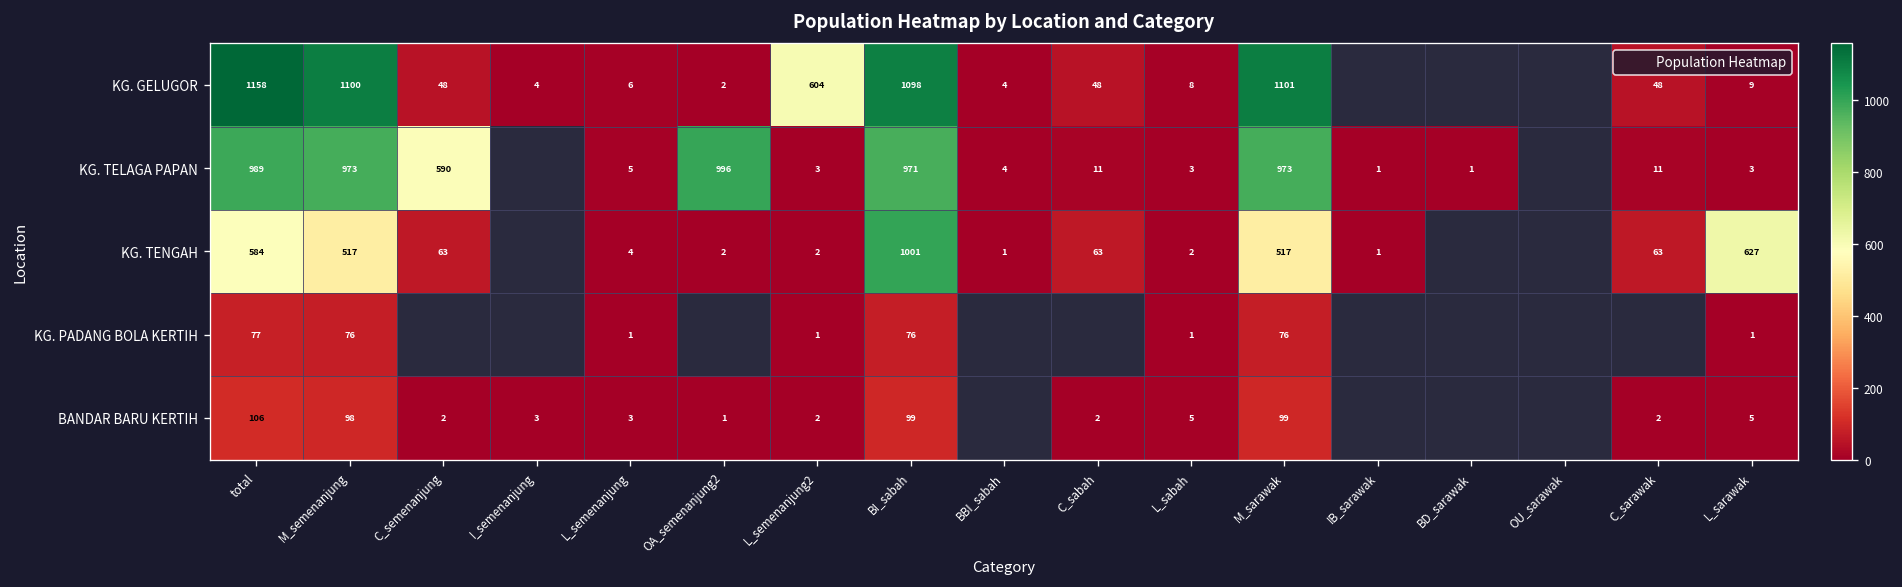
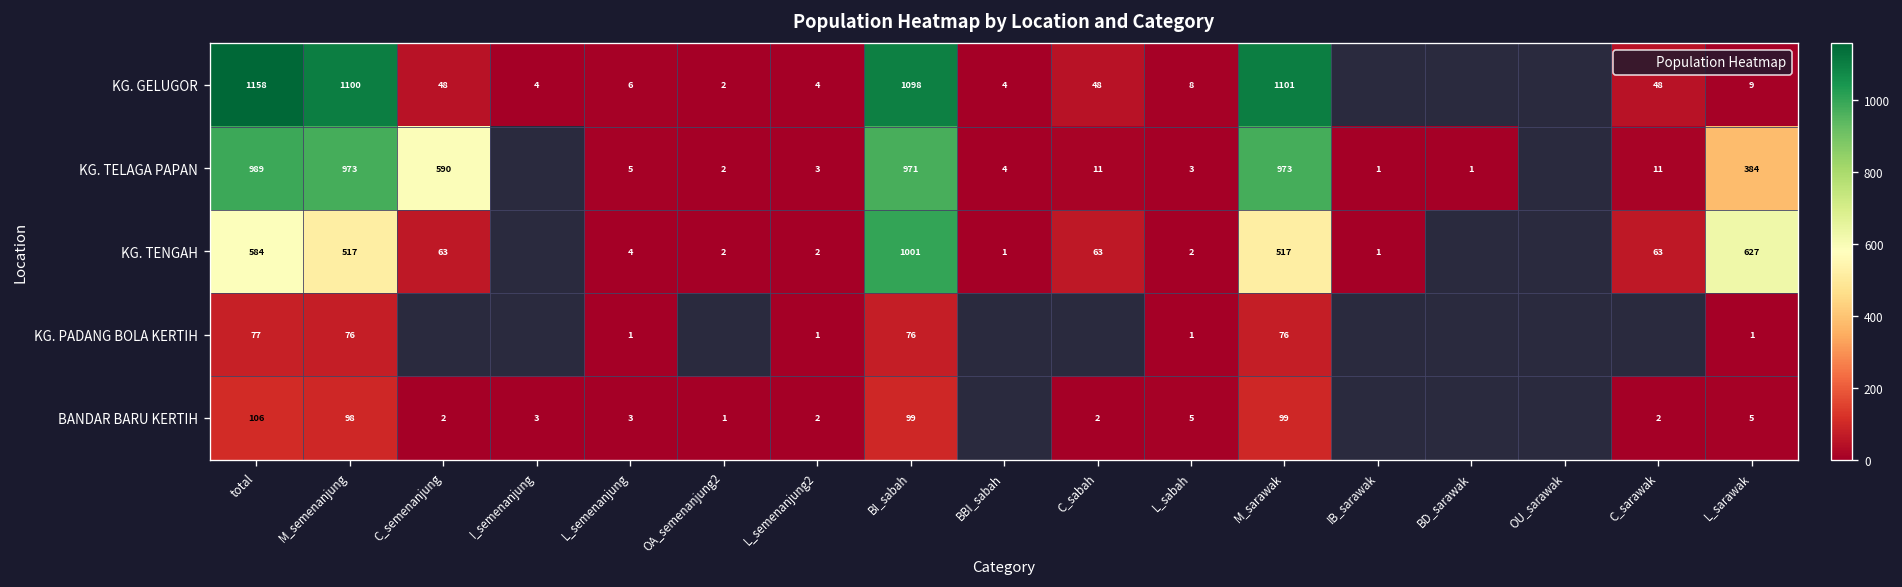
KG. GELUGOR, L_semenanjung2: 604 -> 4
KG. TELAGA PAPAN, OA_semenanjung2: 996 -> 2
KG. TELAGA PAPAN, L_sarawak: 3 -> 384
